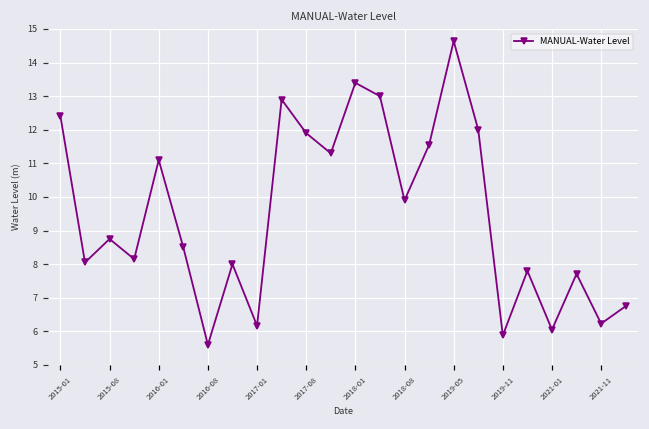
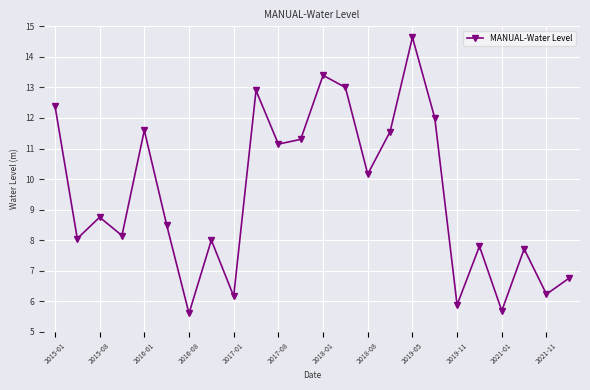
2016-01: 11.1 -> 11.6
2017-08: 11.9 -> 11.1
2018-08: 9.9 -> 10.2
2021-01: 6.1 -> 5.7
